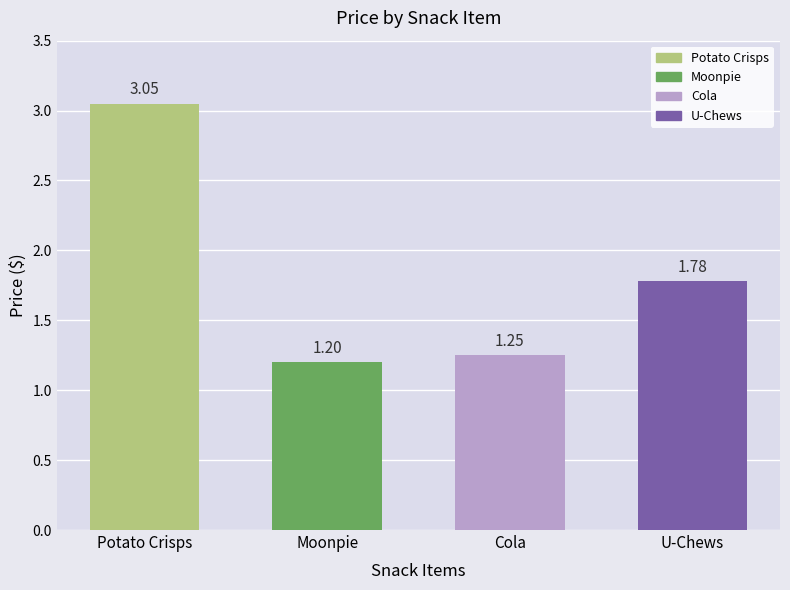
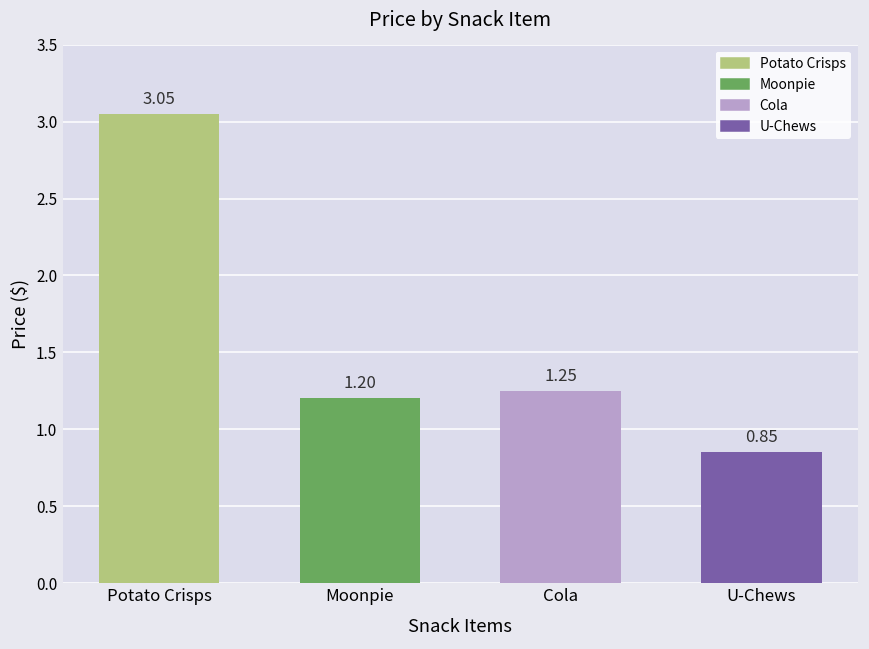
U-Chews: 1.78 -> 0.85
